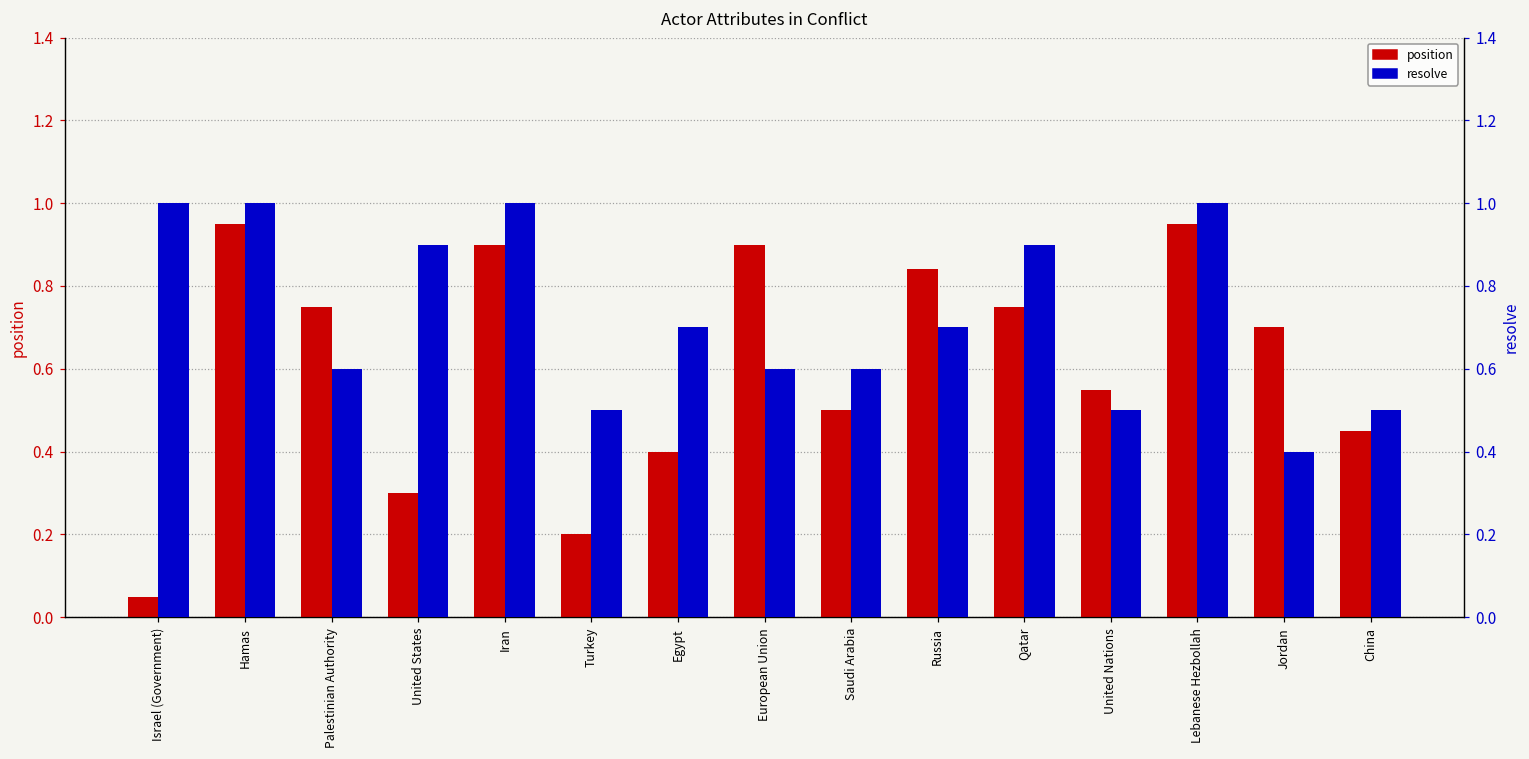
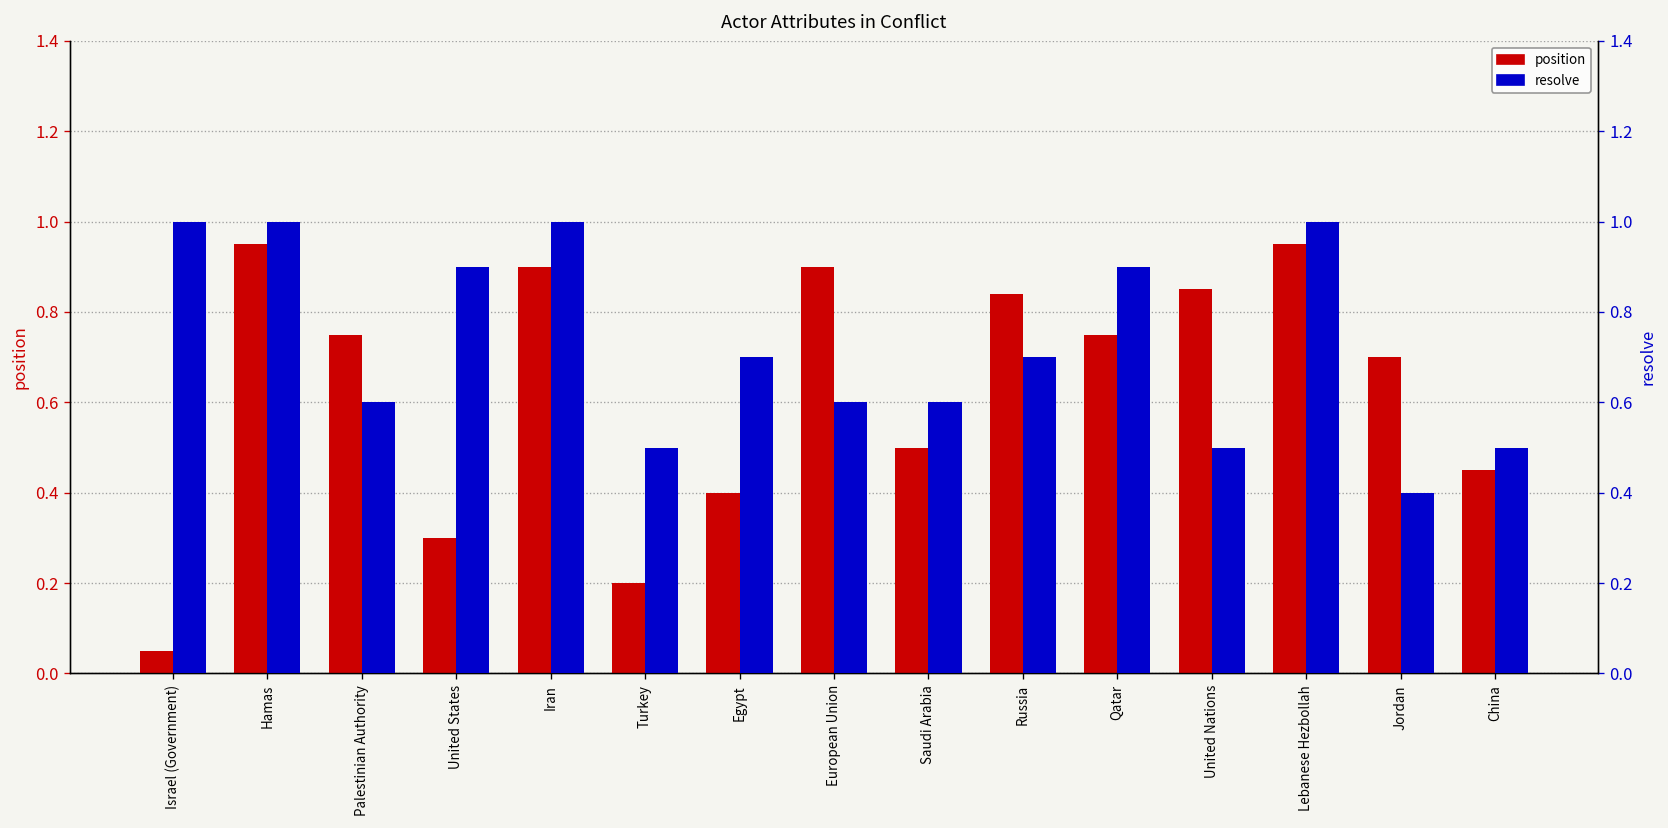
position, United Nations: 0.55 -> 0.85
